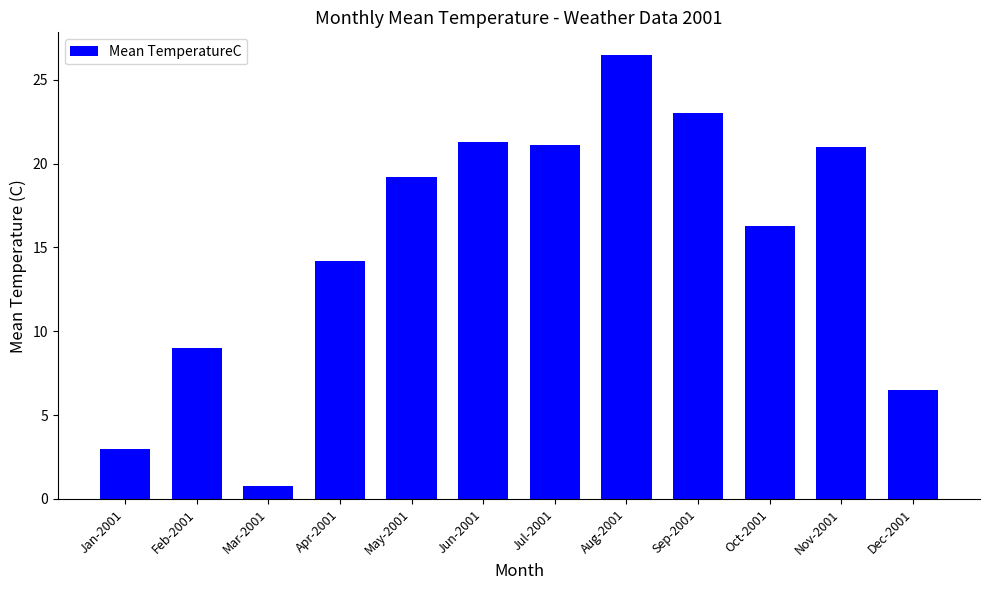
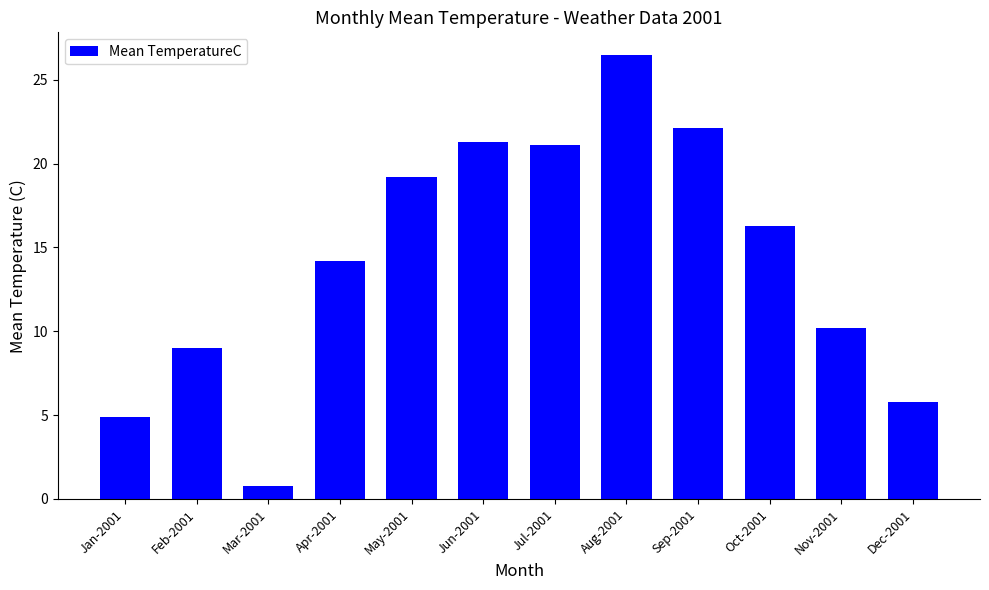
Jan-2001: 3.0 -> 4.9
Sep-2001: 23.0 -> 22.1
Nov-2001: 21.0 -> 10.2
Dec-2001: 6.5 -> 5.8
